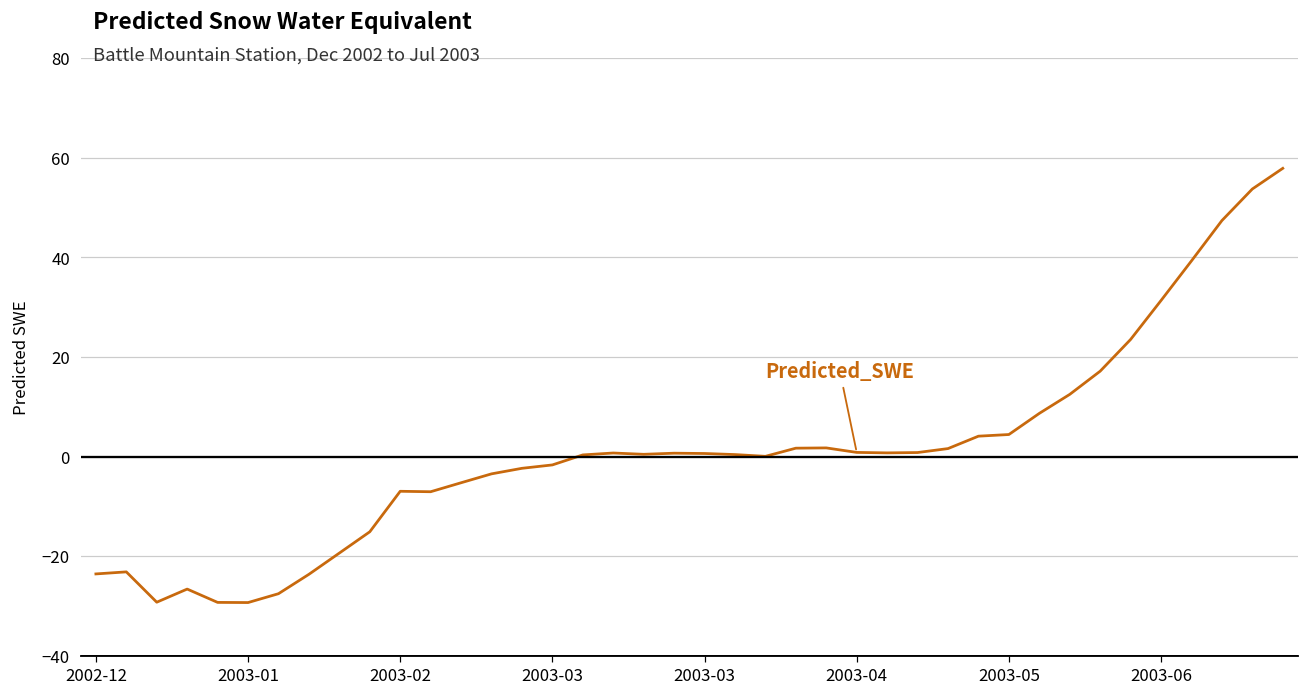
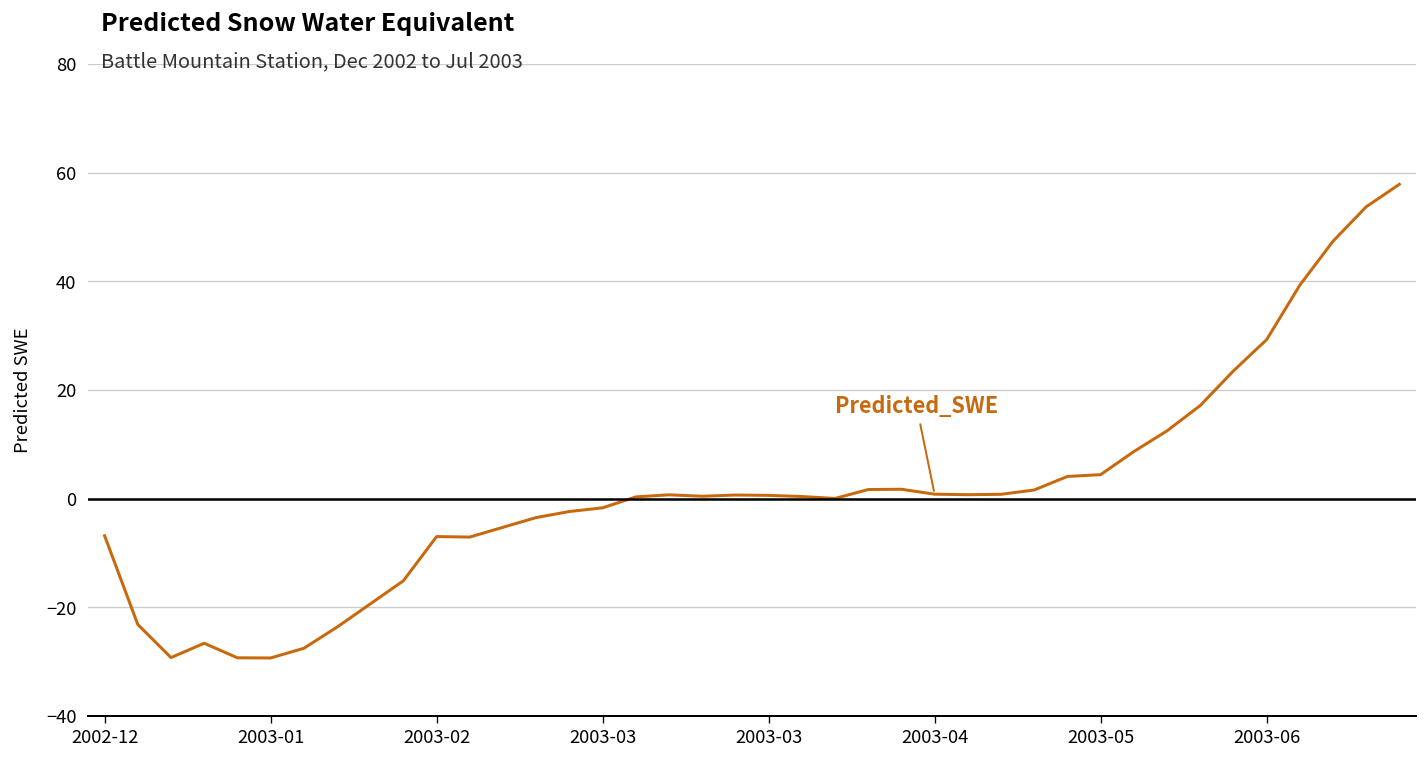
2002-12: -24 -> -7
2003-06: 31 -> 29
